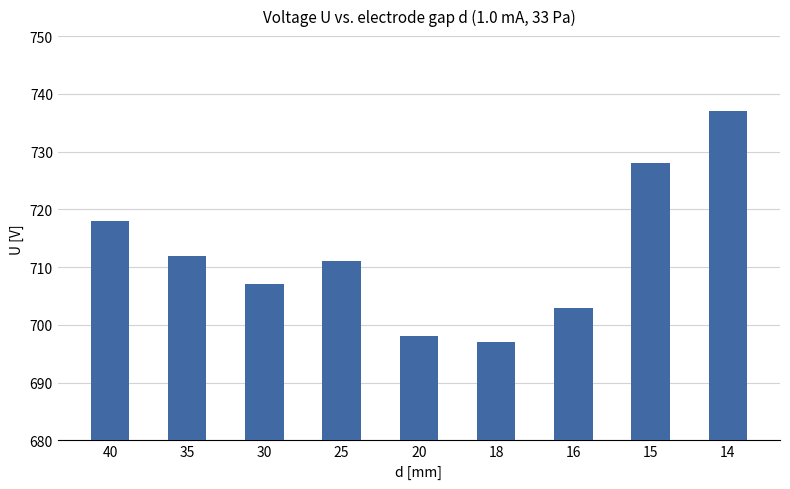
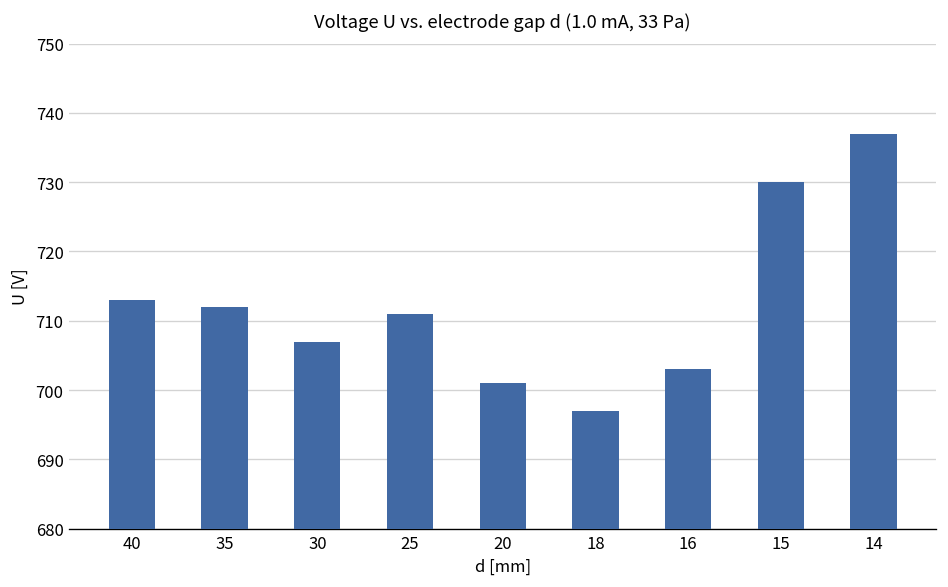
40: 718 -> 713
20: 698 -> 701
15: 728 -> 730
